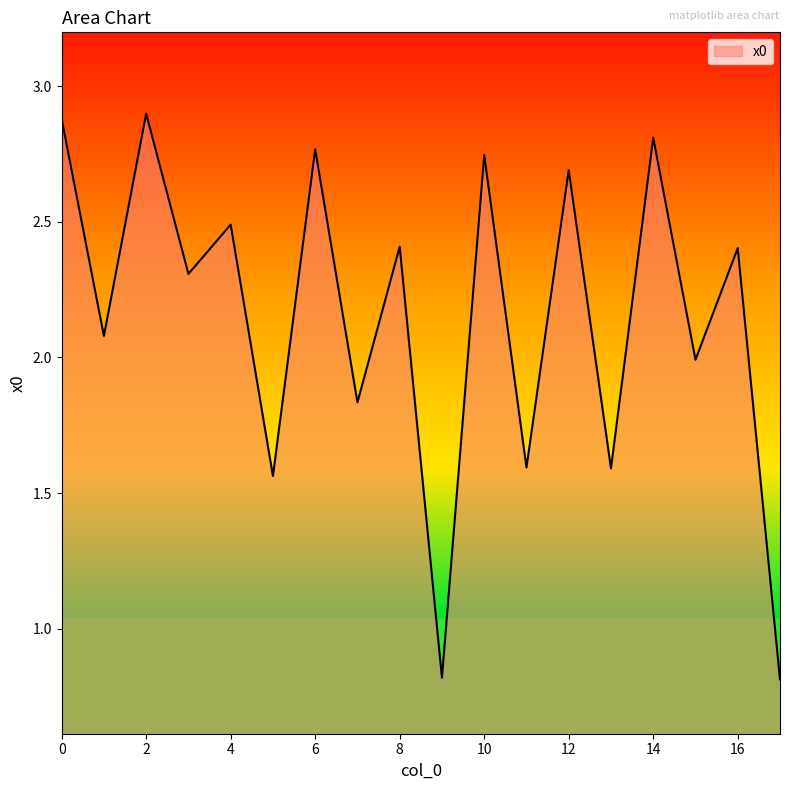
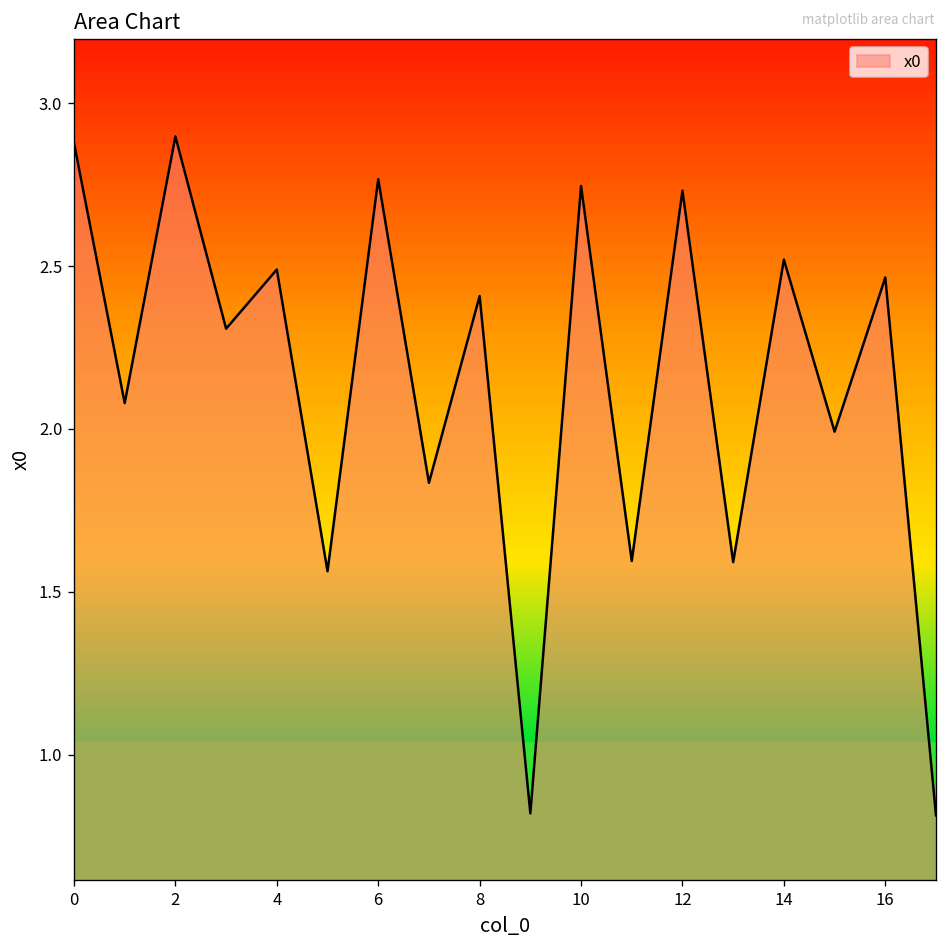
12: 2.69 -> 2.73
14: 2.81 -> 2.52
16: 2.40 -> 2.46
